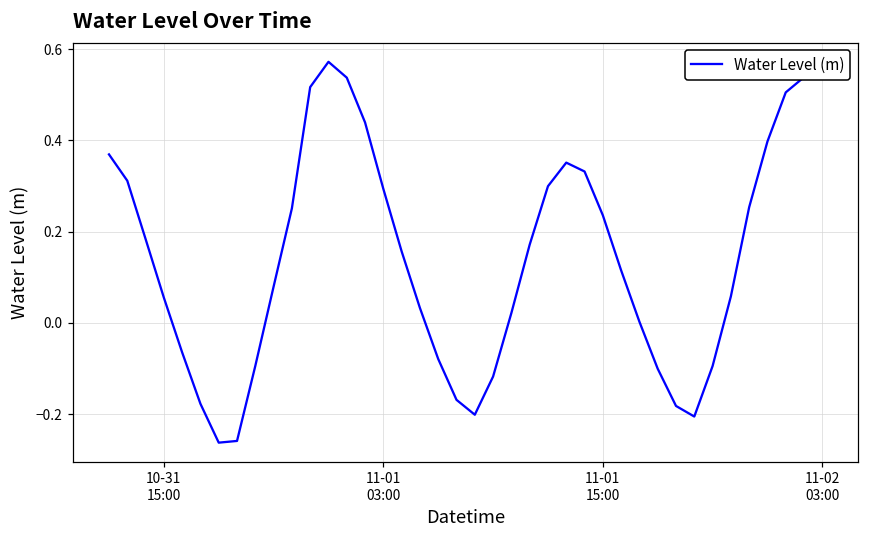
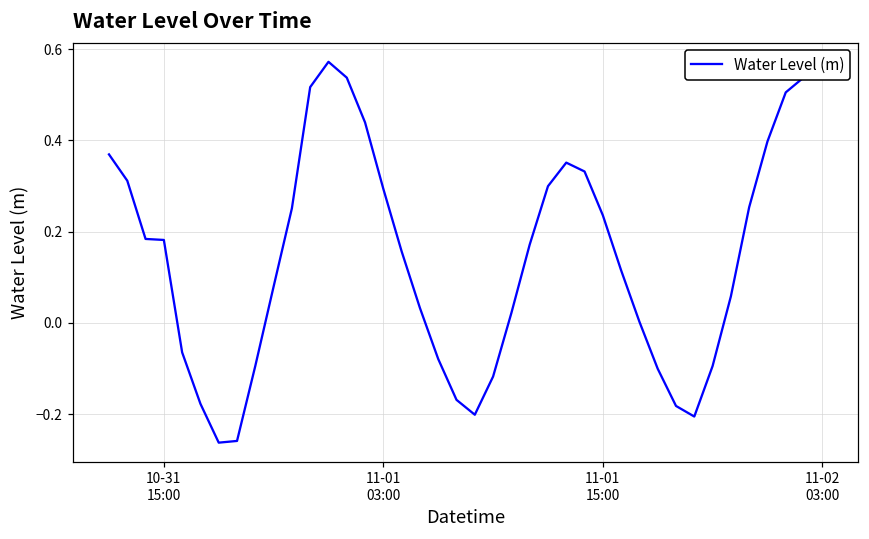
10-31 15:00: 0.06 -> 0.18
